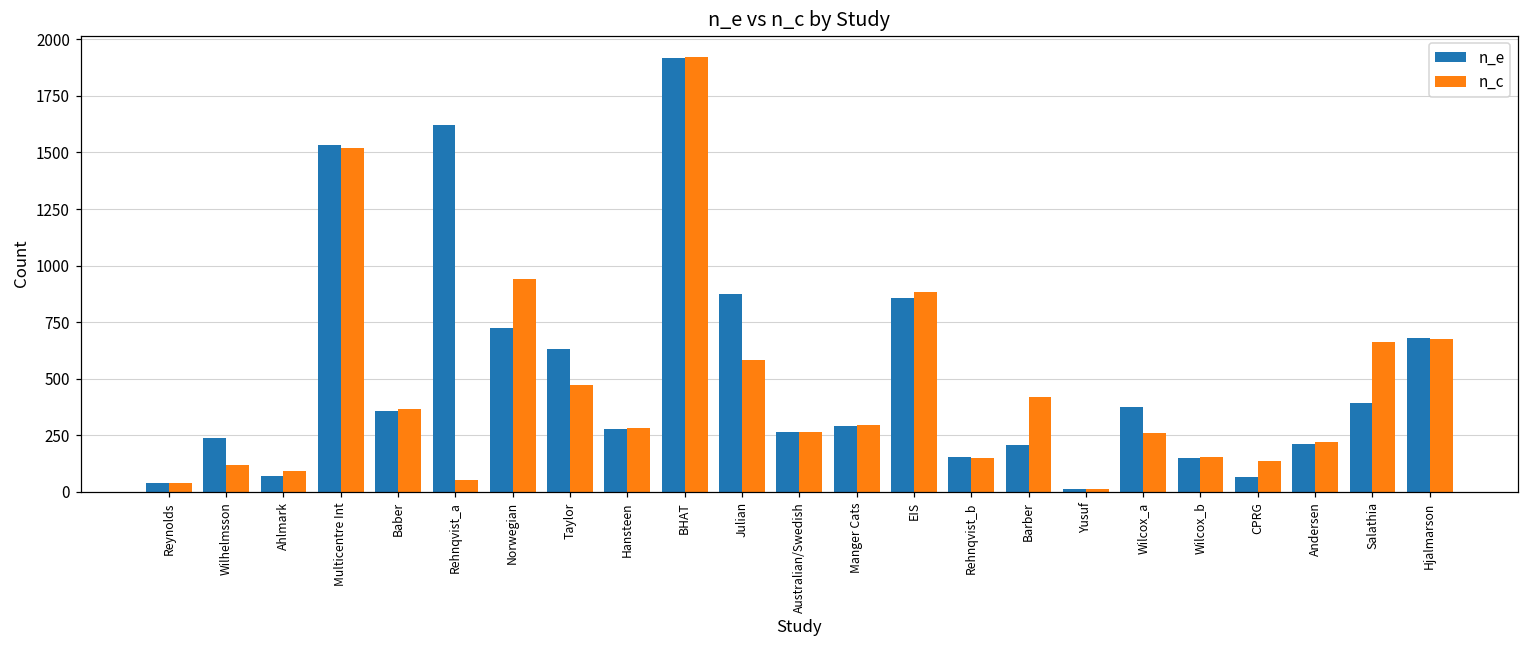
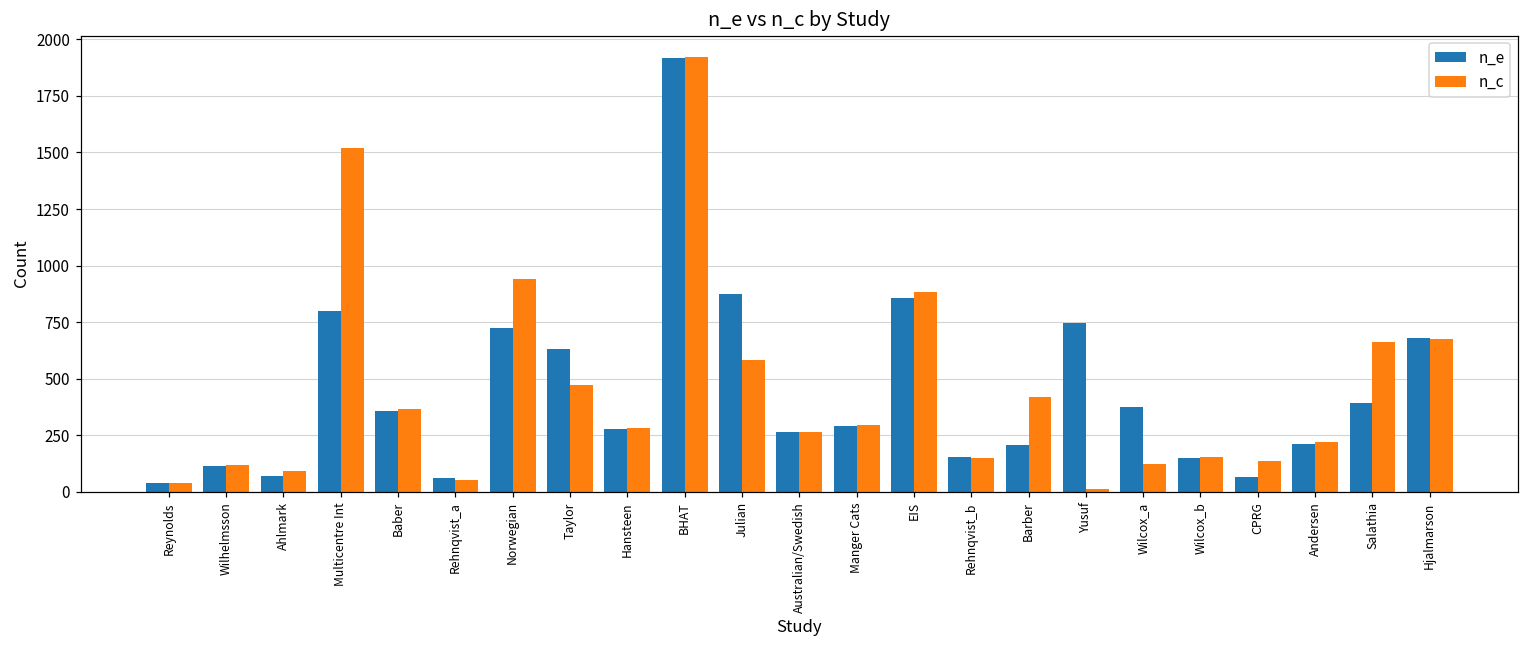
n_e, Wilhelmsson: 240 -> 110
n_e, Multicentre Int: 1530 -> 800
n_e, Rehnqvist_a: 1620 -> 60
n_e, Yusuf: 10 -> 740
n_c, Wilcox_a: 260 -> 120
